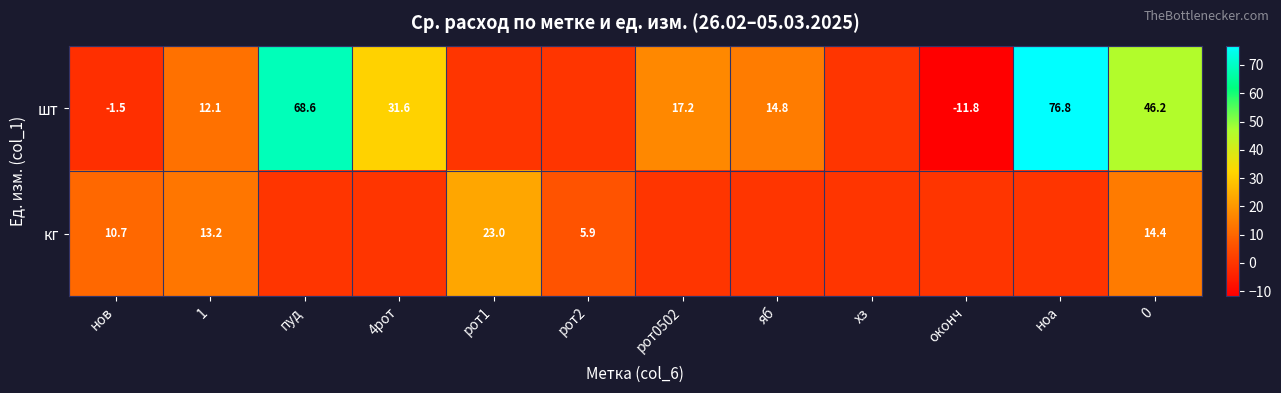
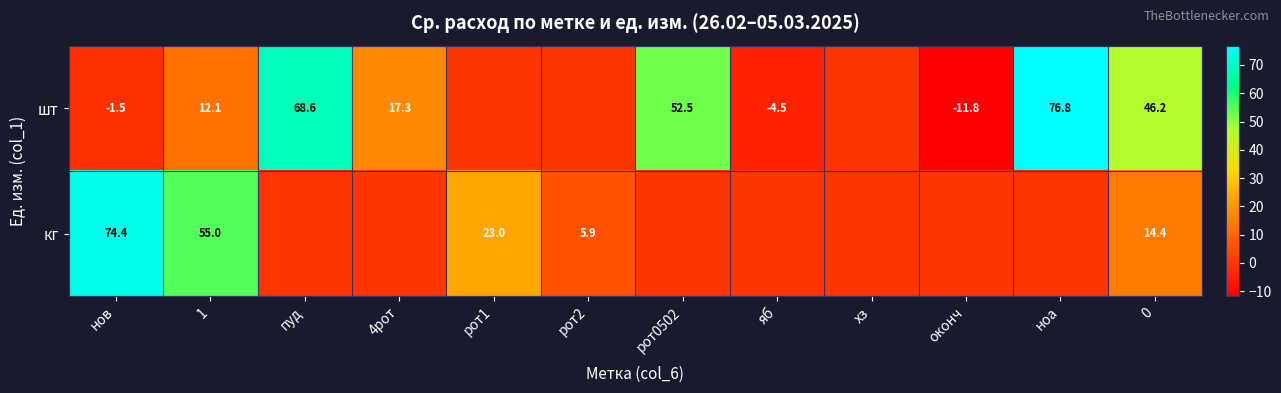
шт, 4рот: 31.6 -> 17.3
шт, рот0502: 17.2 -> 52.5
шт, яб: 14.8 -> -4.5
кг, нов: 10.7 -> 74.4
кг, 1: 13.2 -> 55.0
